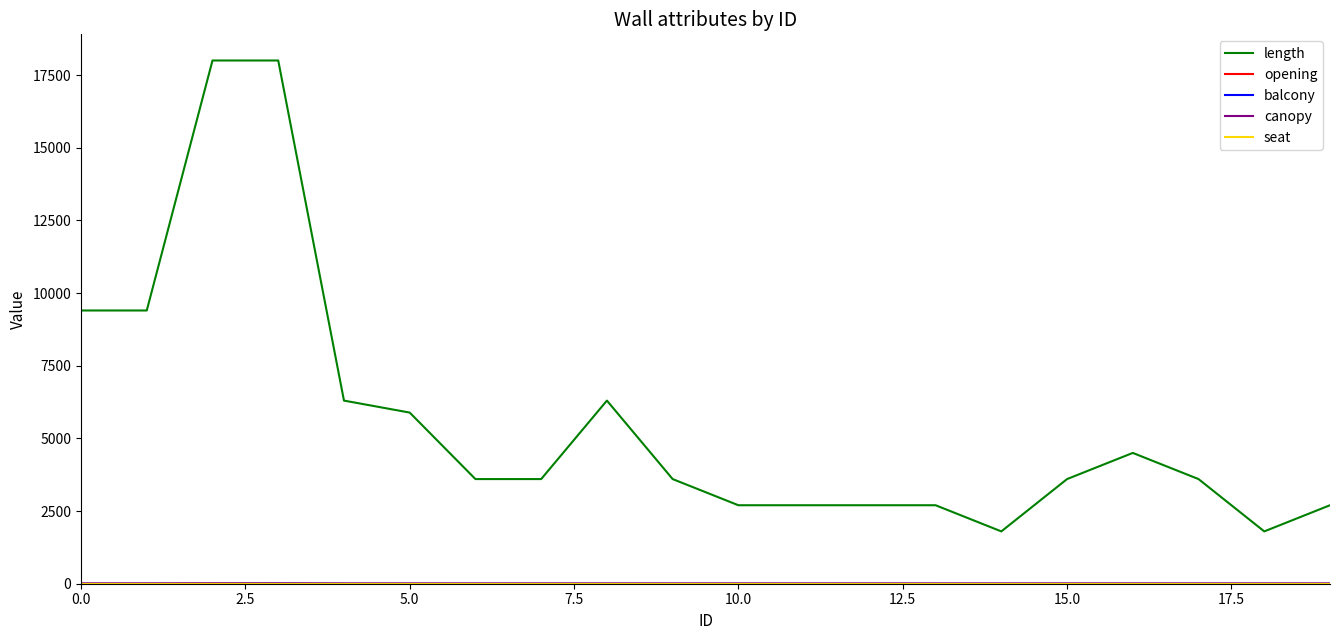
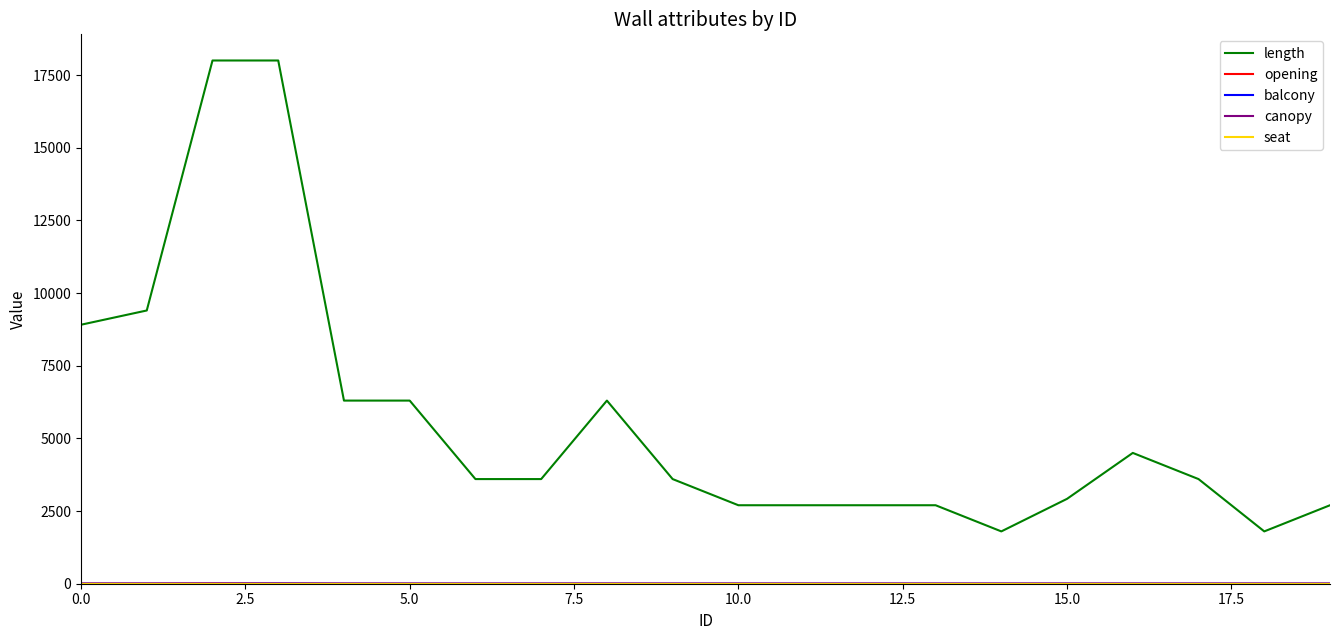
length, 0.0: 9400 -> 8900
length, 5.0: 5900 -> 6300
length, 15.0: 3600 -> 2900
